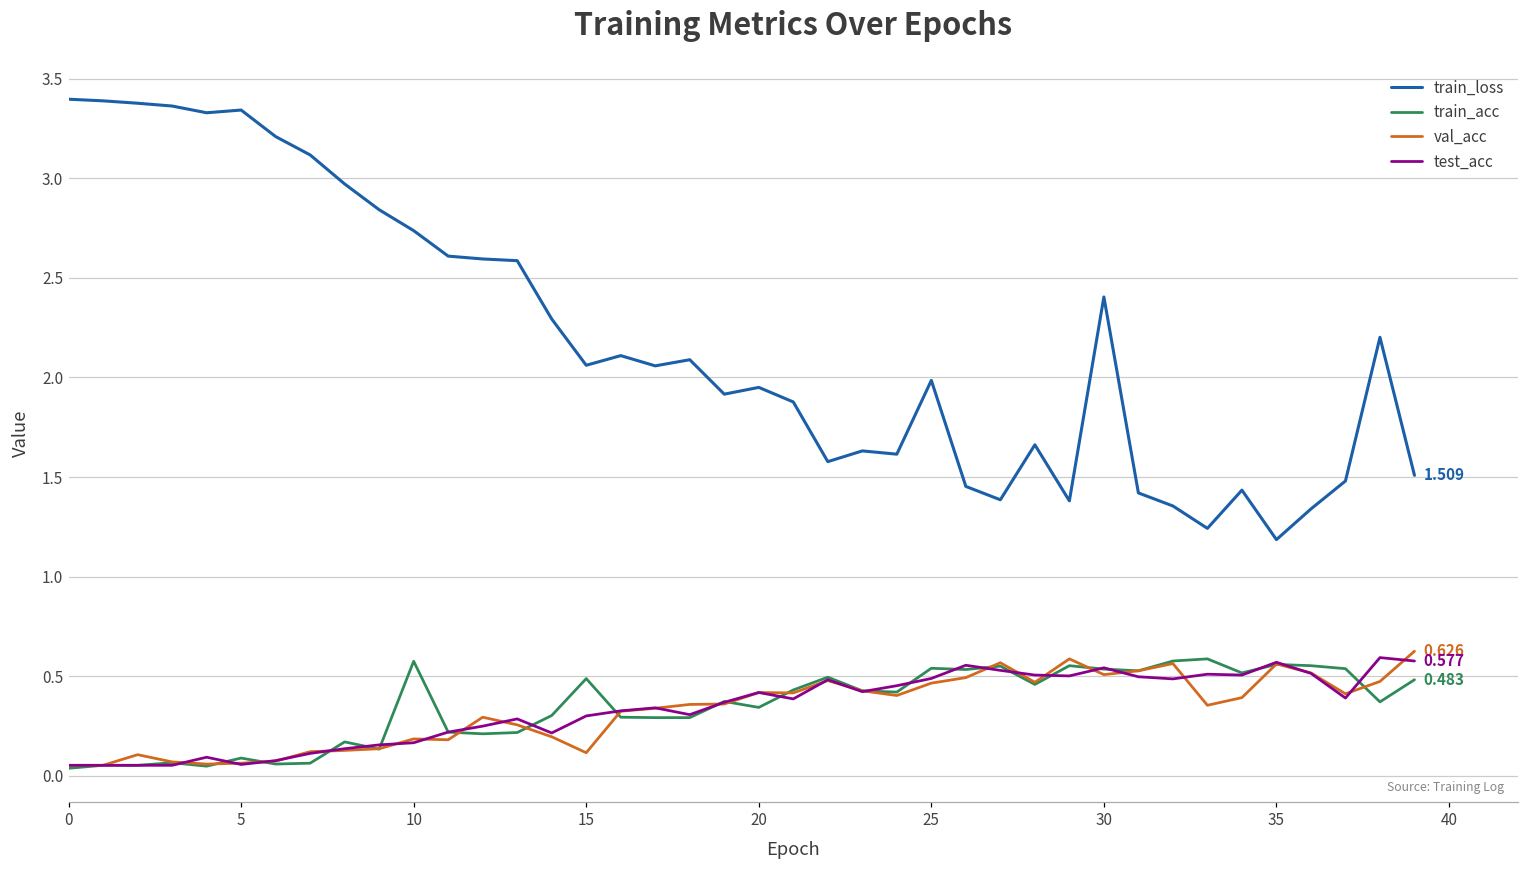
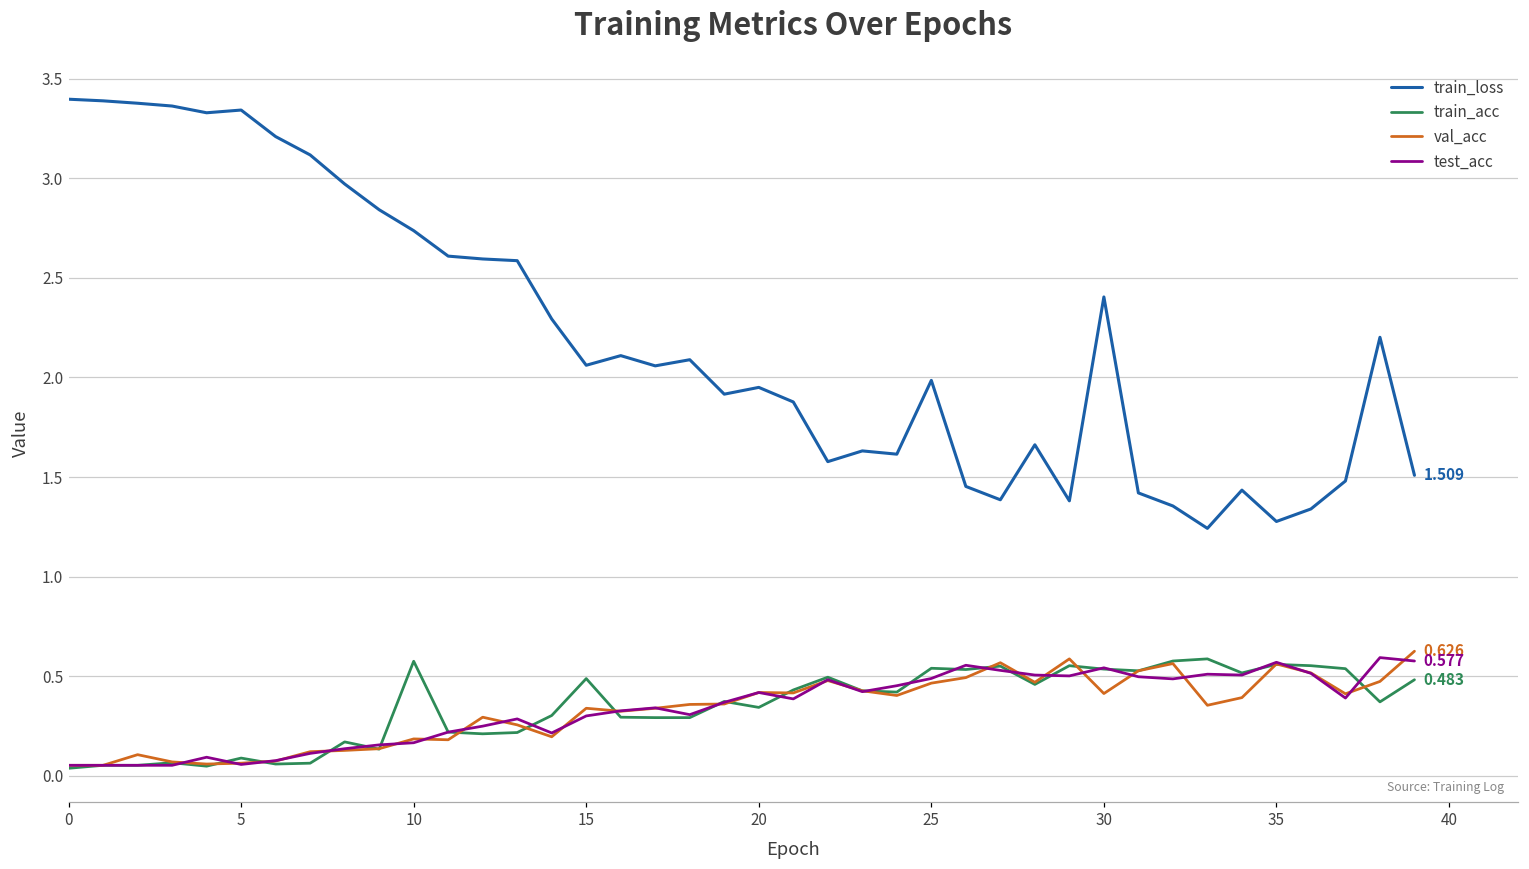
val_acc, 15: 0.12 -> 0.34
val_acc, 30: 0.51 -> 0.41
train_loss, 35: 1.19 -> 1.28
